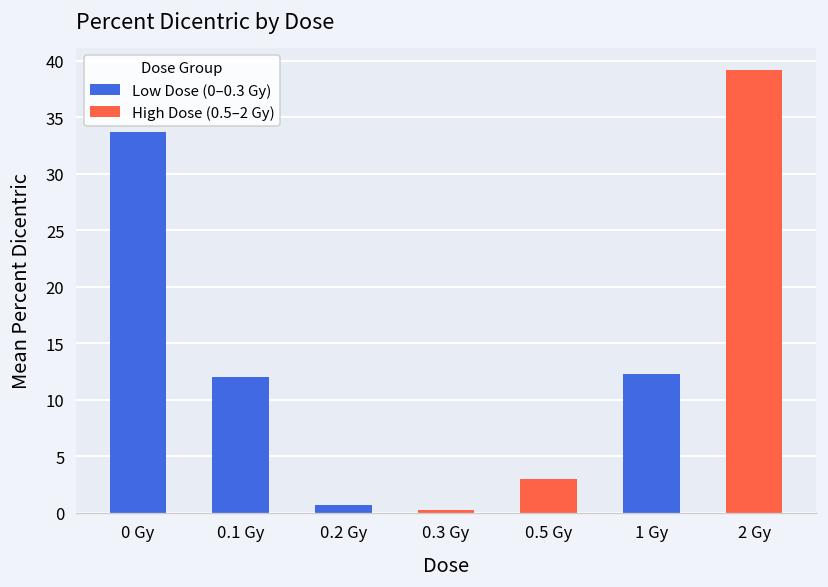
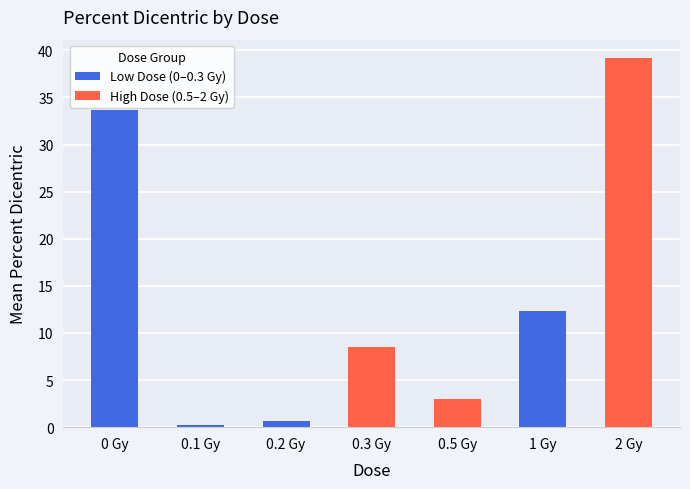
0.1 Gy: 12 -> 0
0.3 Gy: 0 -> 9
